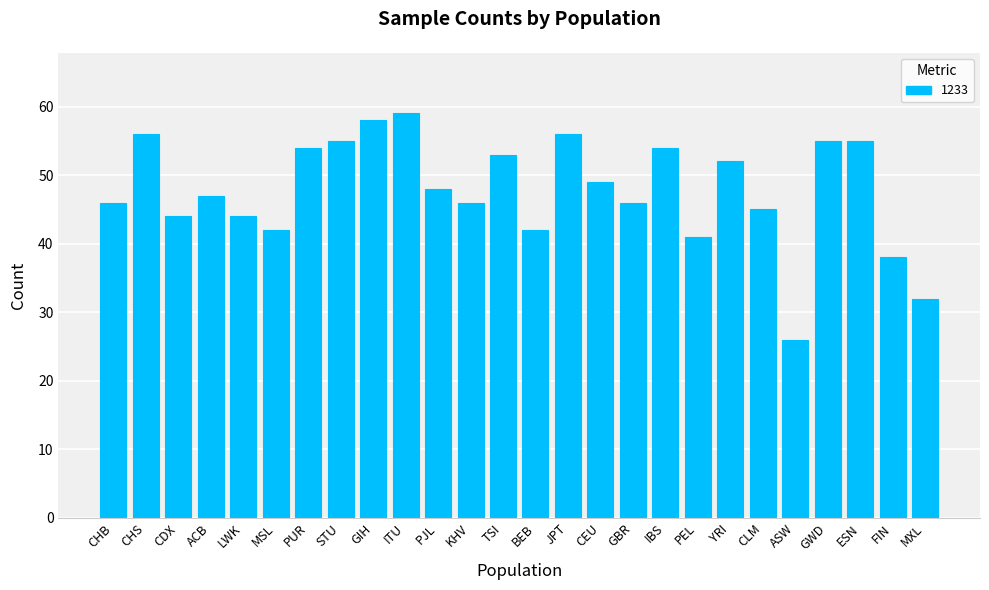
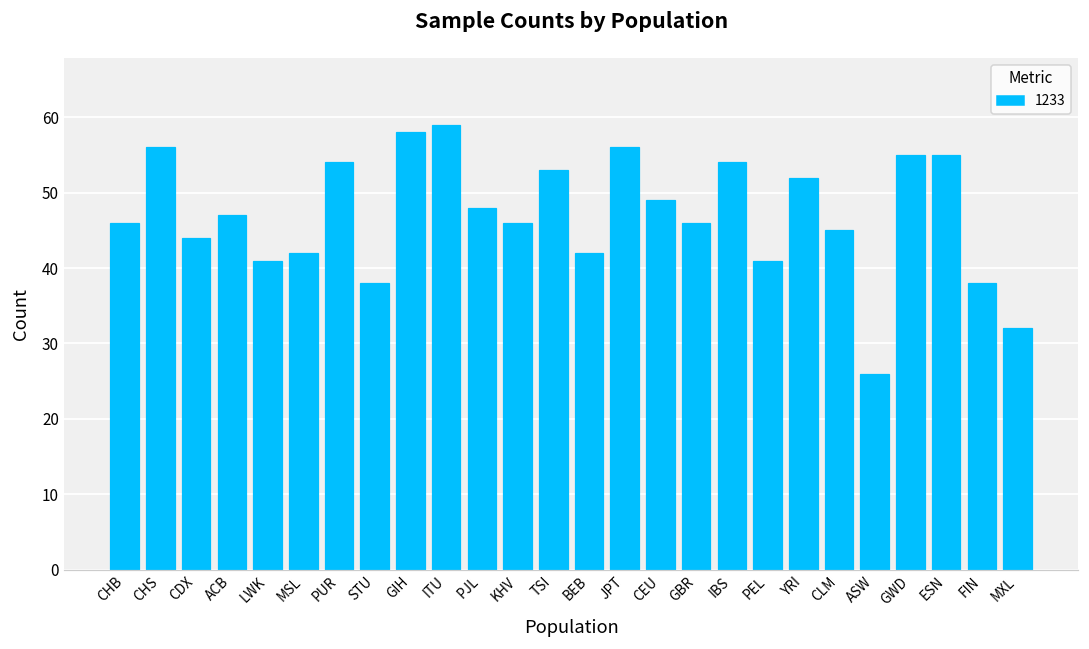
LWK: 44 -> 41
STU: 55 -> 38
